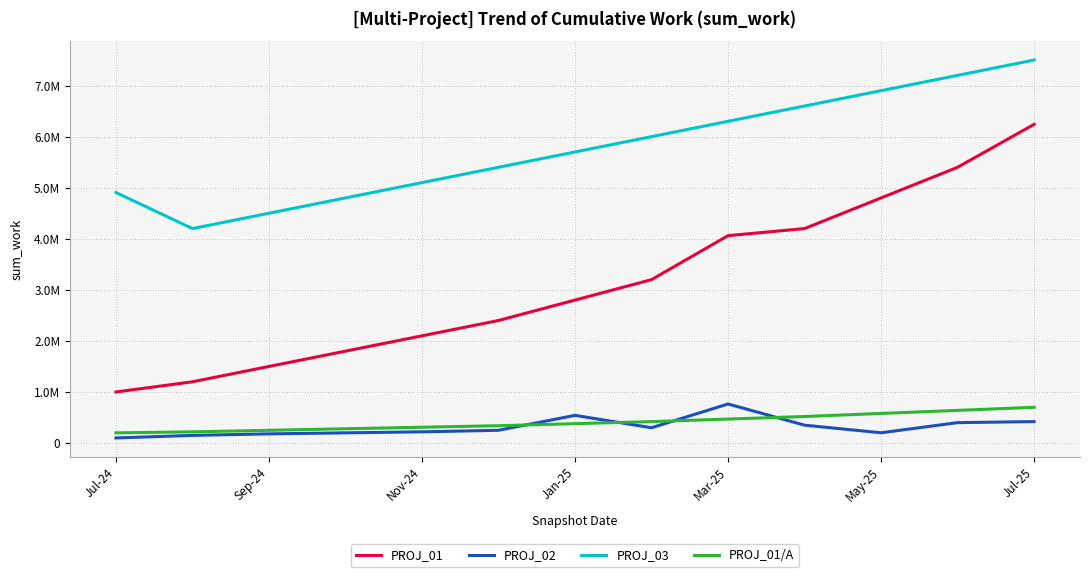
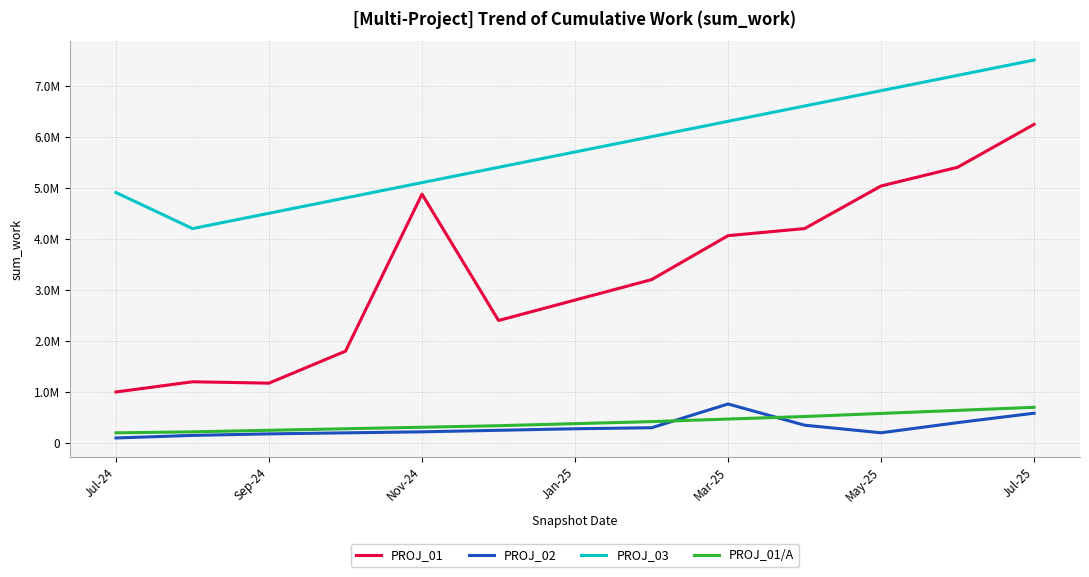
PROJ_01, Sep-24: 1500000 -> 1200000
PROJ_01, Nov-24: 2100000 -> 4900000
PROJ_02, Jan-25: 500000 -> 300000
PROJ_01, May-25: 4800000 -> 5000000
PROJ_02, Jul-25: 400000 -> 600000
